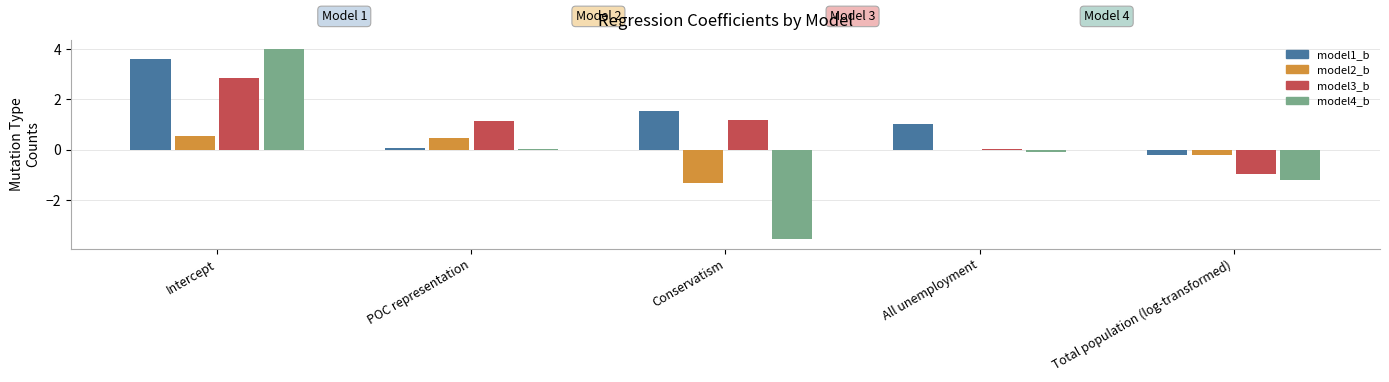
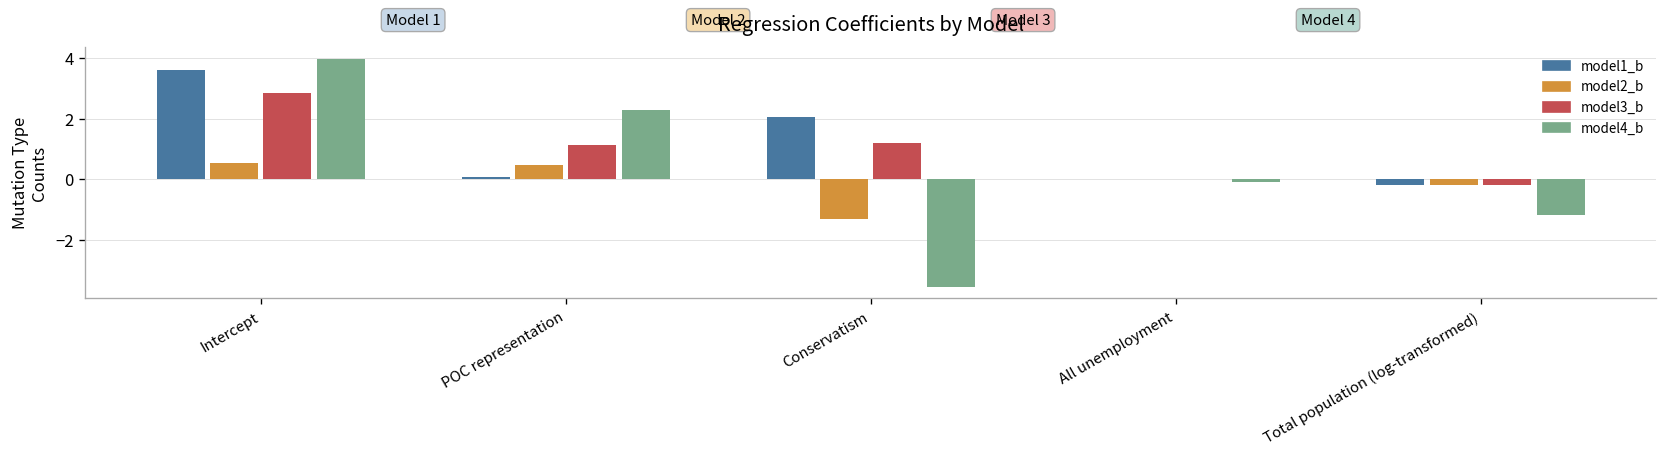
model4_b, POC representation: 0.0 -> 2.3
model1_b, Conservatism: 1.5 -> 2.1
model1_b, All unemployment: 1.0 -> 0.0
model3_b, Total population (log-transformed): -1.0 -> -0.2
